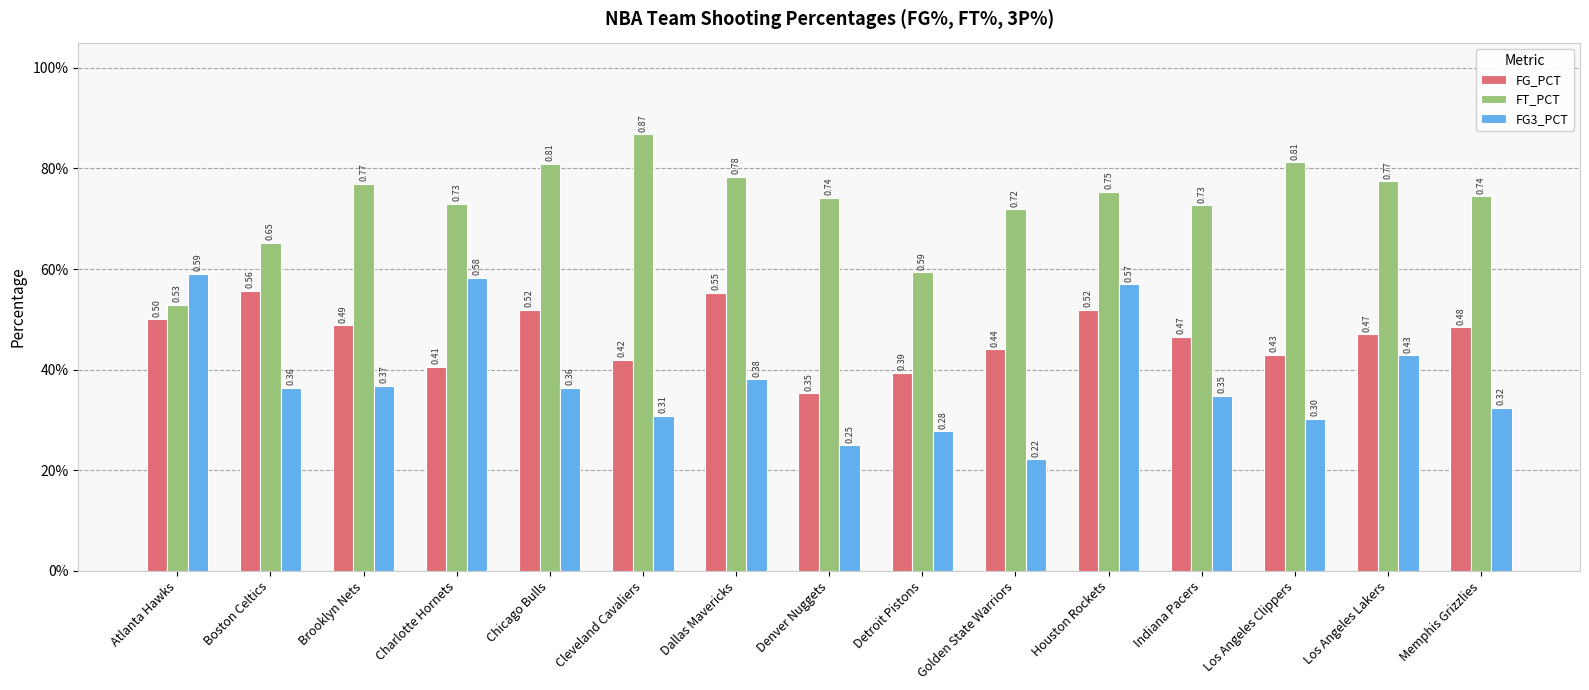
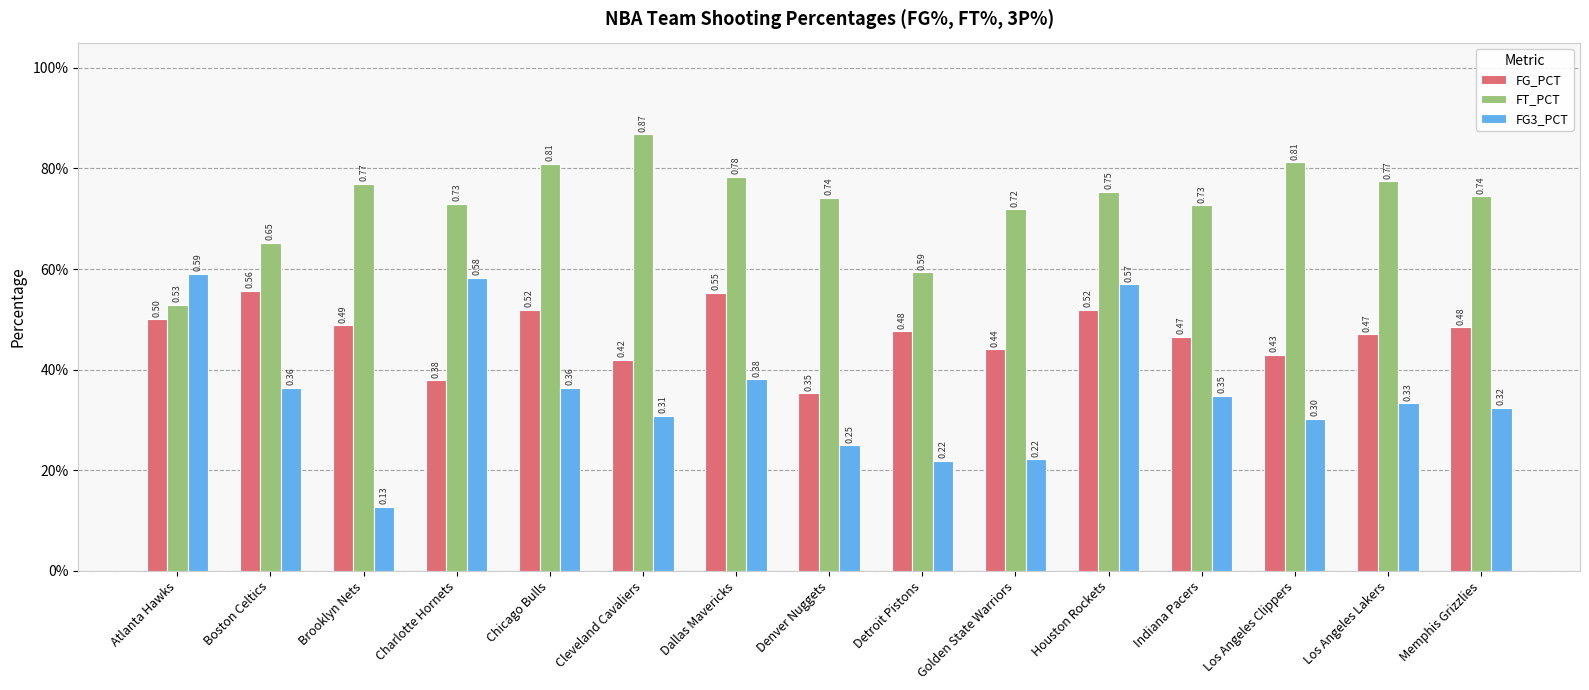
FG3_PCT, Brooklyn Nets: 0.37 -> 0.13
FG_PCT, Charlotte Hornets: 0.41 -> 0.38
FG_PCT, Detroit Pistons: 0.39 -> 0.48
FG3_PCT, Detroit Pistons: 0.28 -> 0.22
FG3_PCT, Los Angeles Lakers: 0.43 -> 0.33
